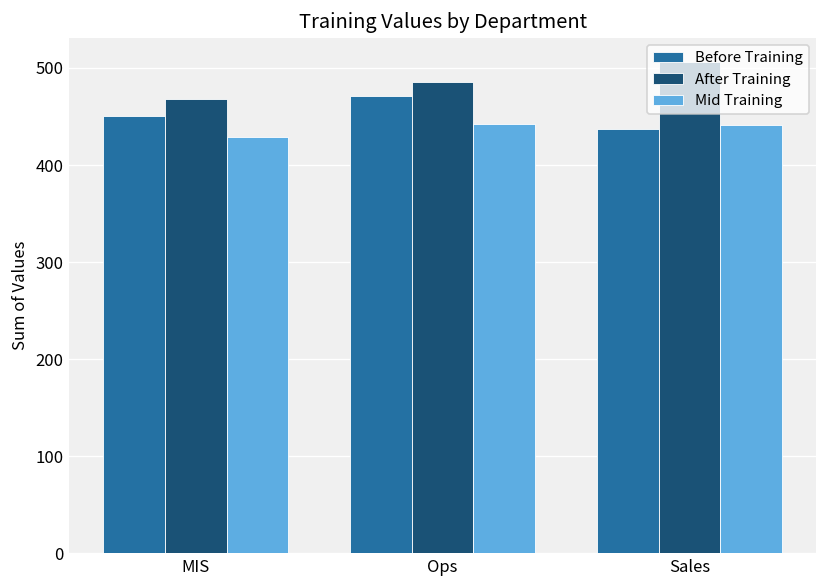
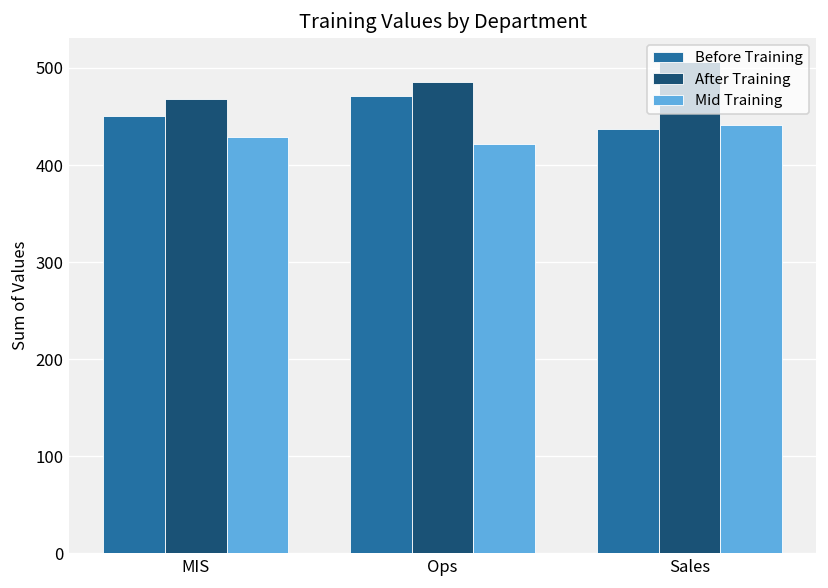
Mid Training, Ops: 440 -> 420
